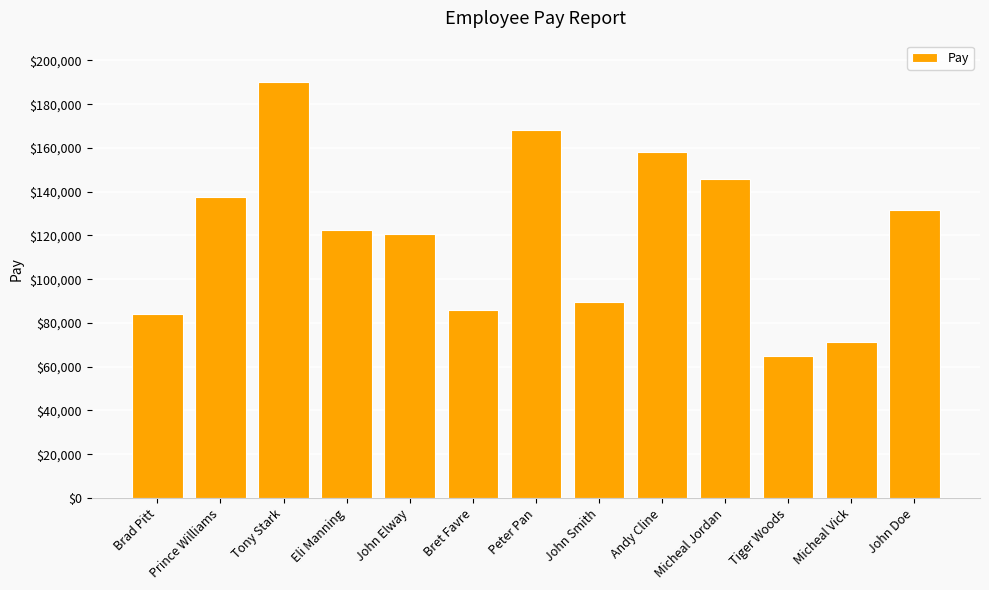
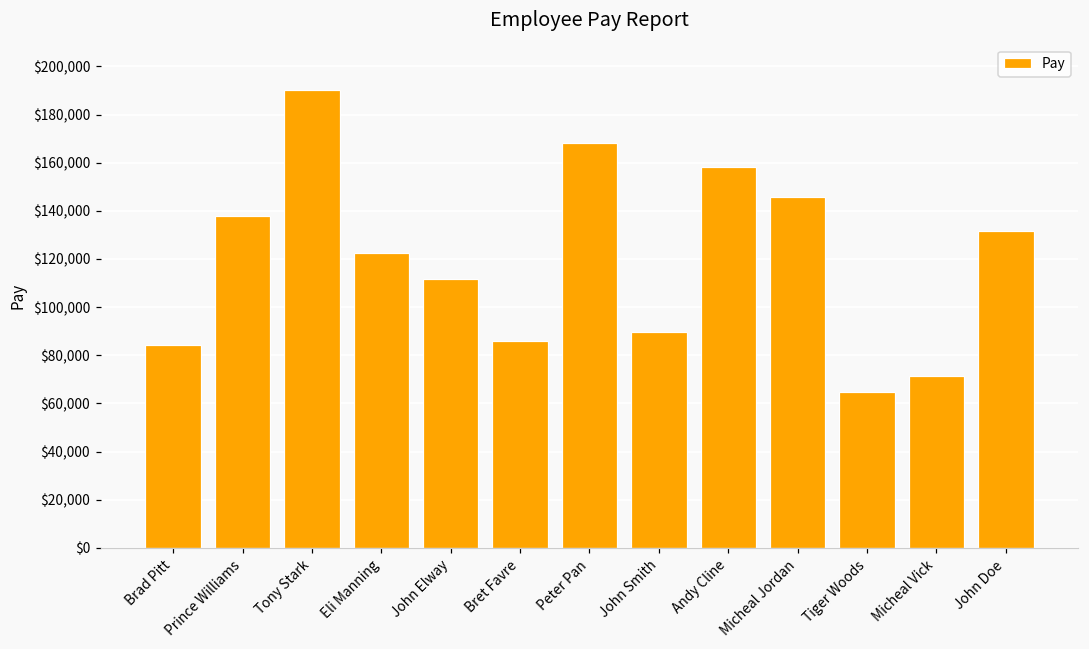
John Elway: $120,000 -> $112,000
